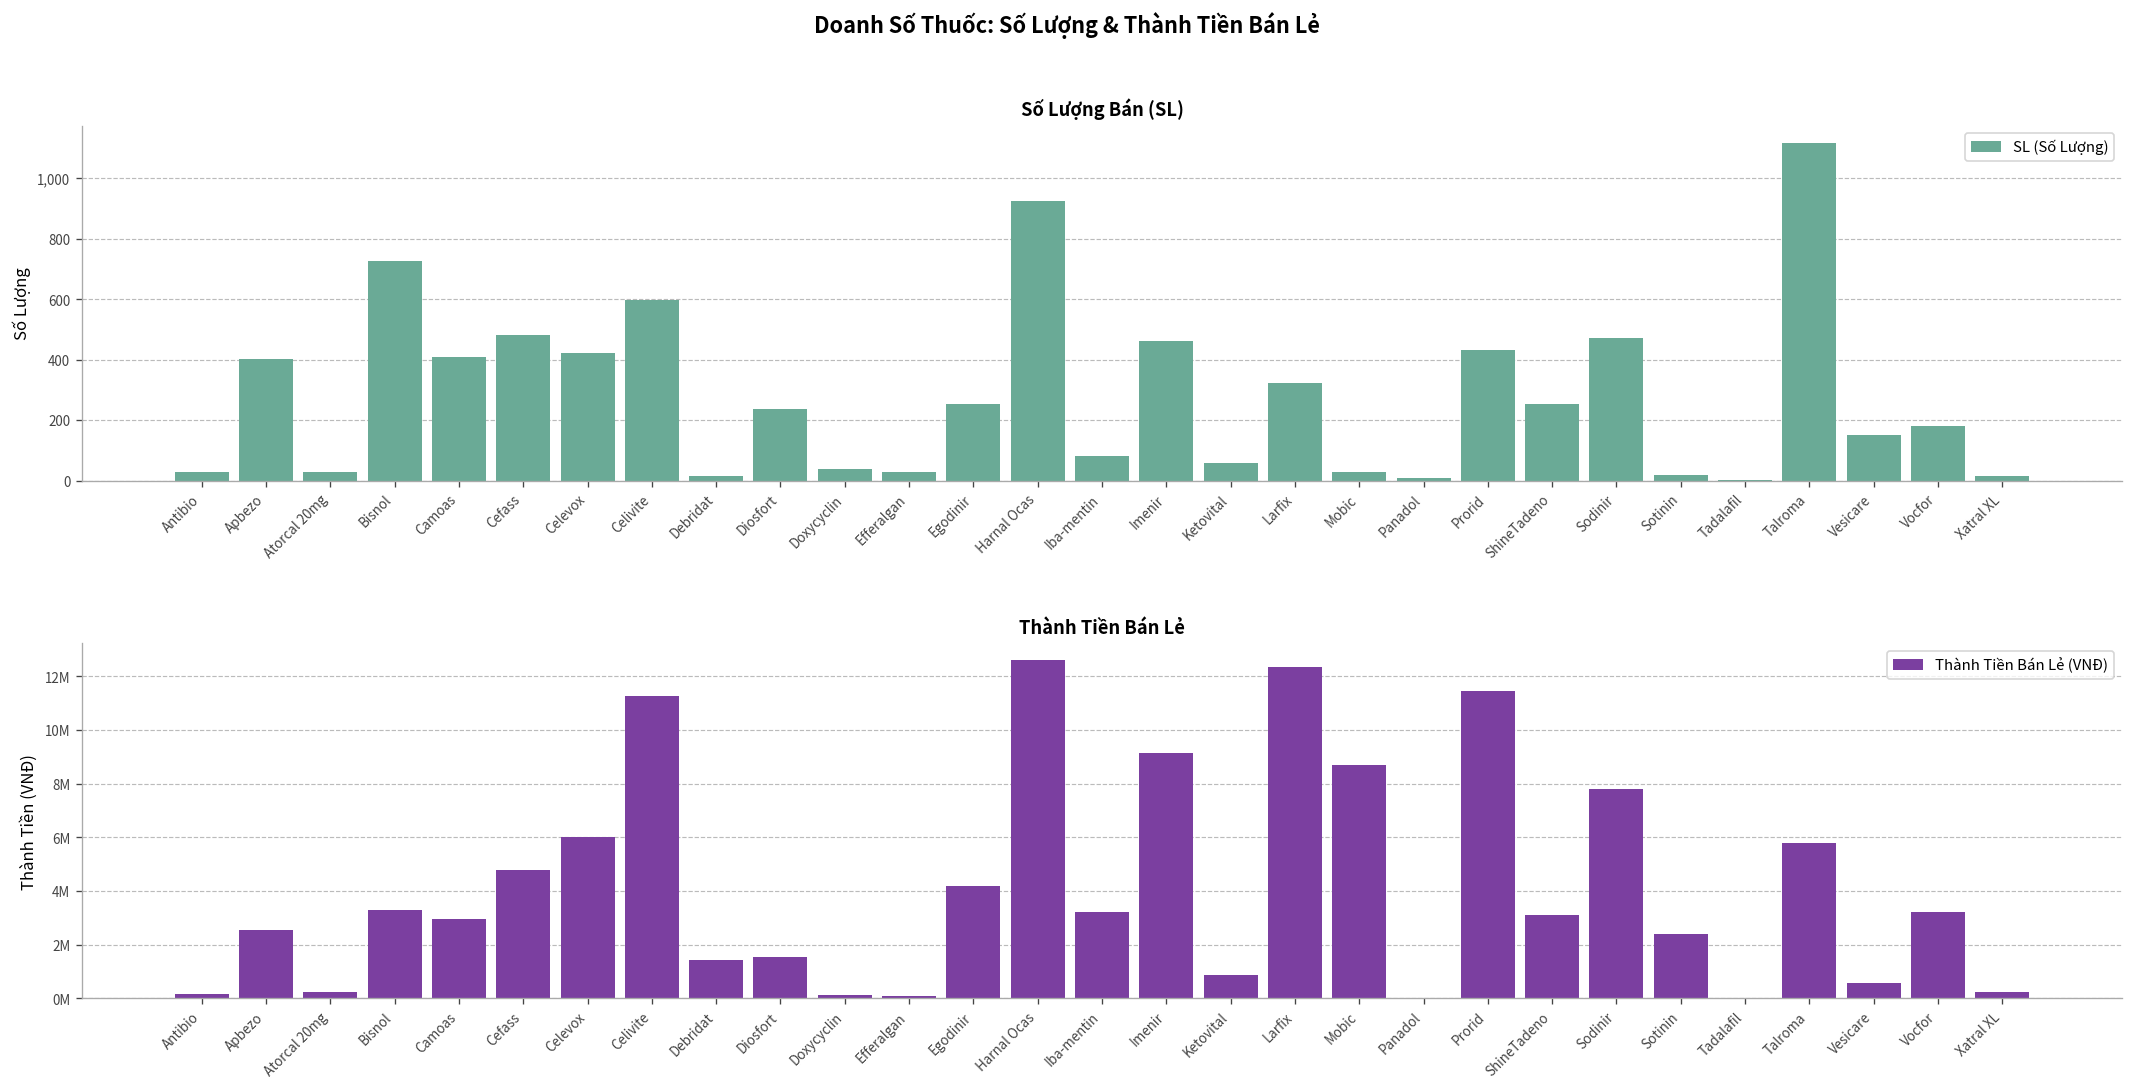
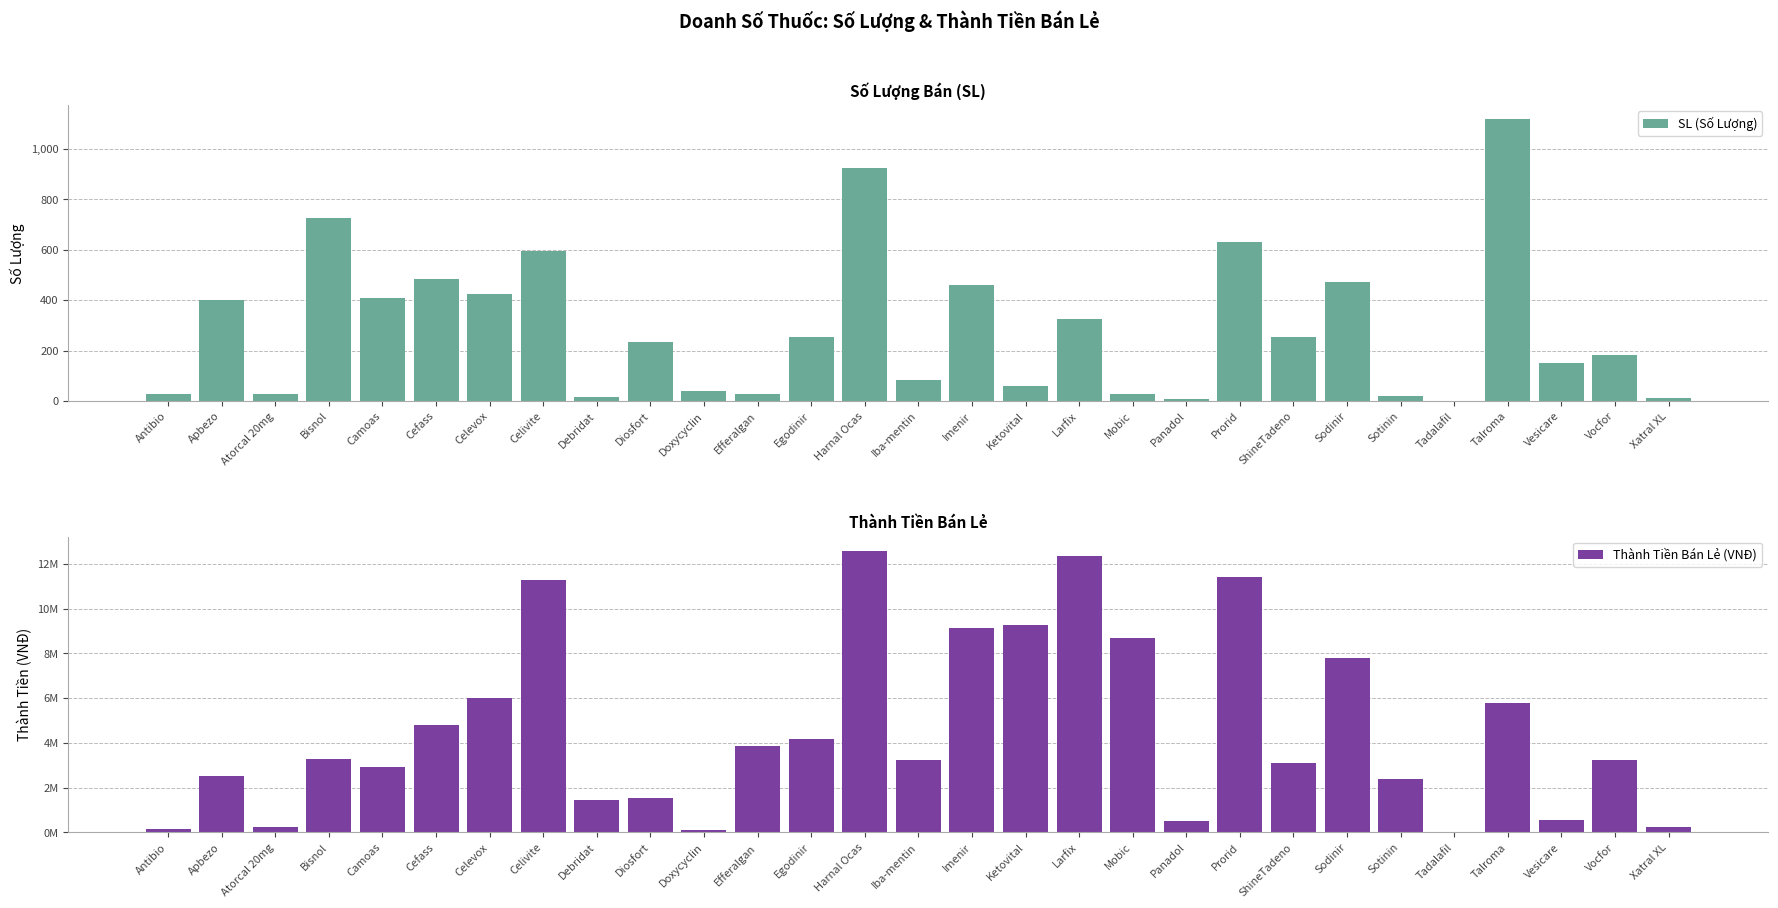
Số Lượng Bán (SL), Prorid: 430 -> 630
Thành Tiền Bán Lẻ, Efferalgan: 100000 -> 3900000
Thành Tiền Bán Lẻ, Ketovital: 900000 -> 9300000
Thành Tiền Bán Lẻ, Panadol: 0 -> 500000
